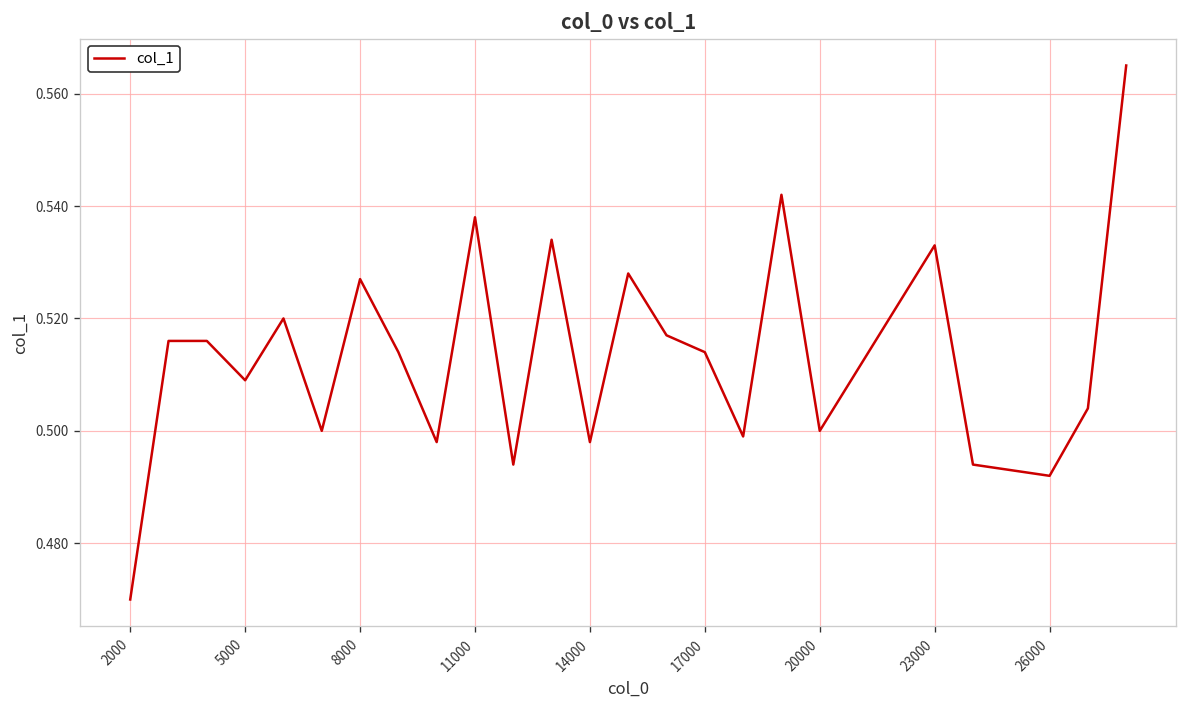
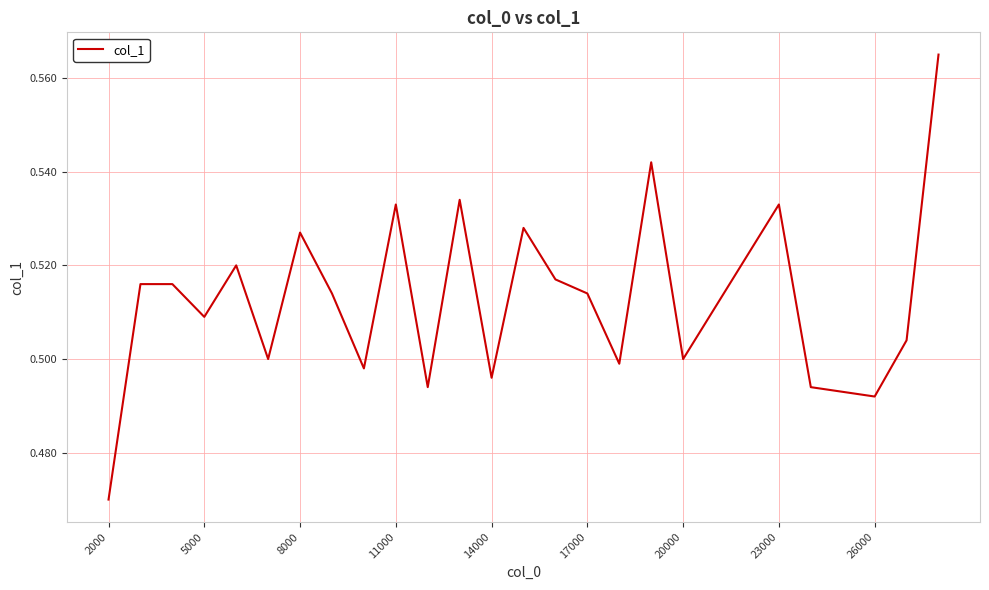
11000: 0.538 -> 0.533
14000: 0.498 -> 0.496
